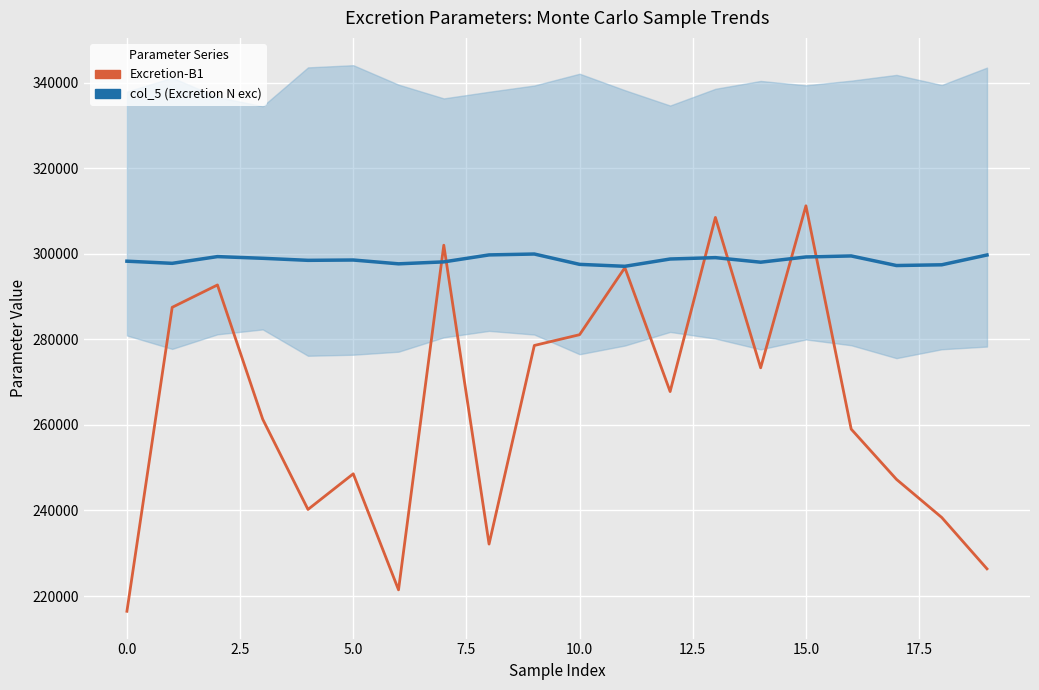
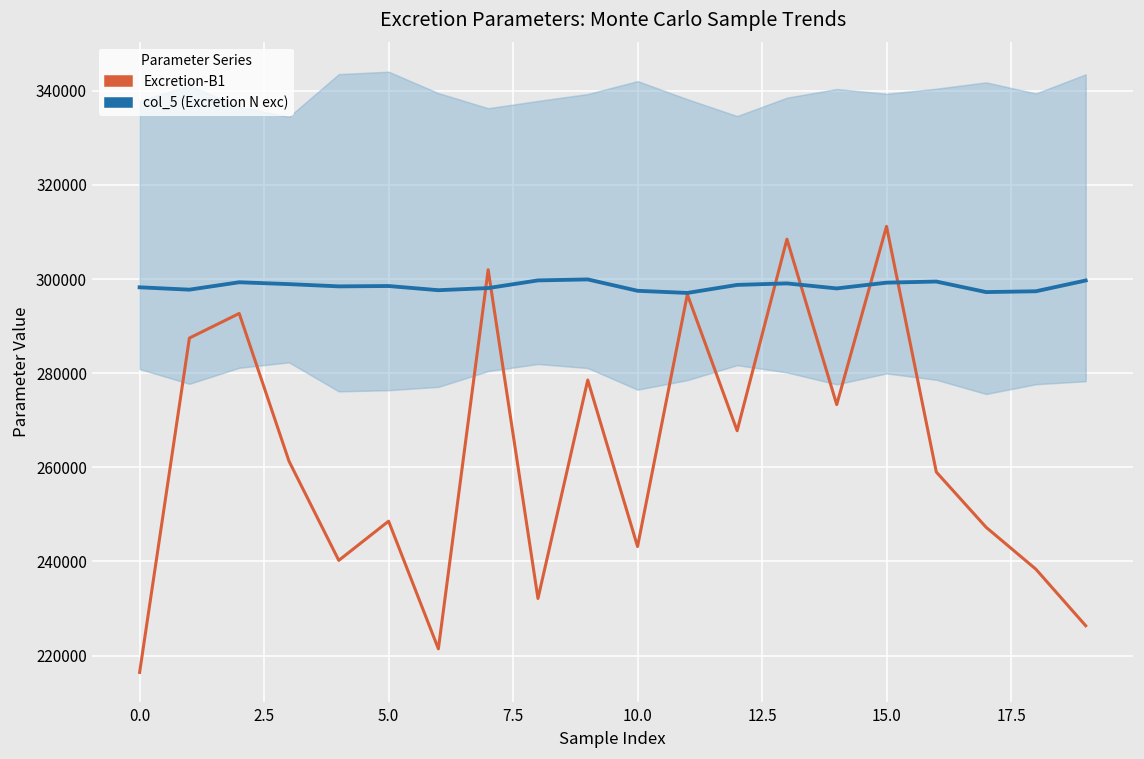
Excretion-B1, 10.0: 281000 -> 243000
